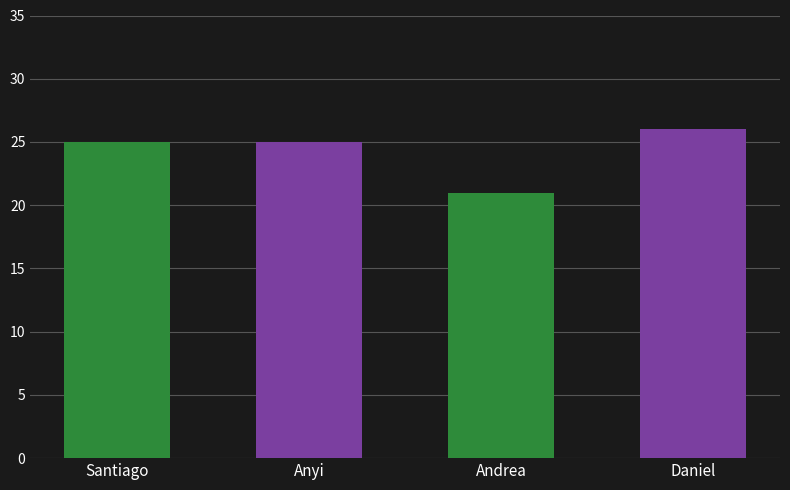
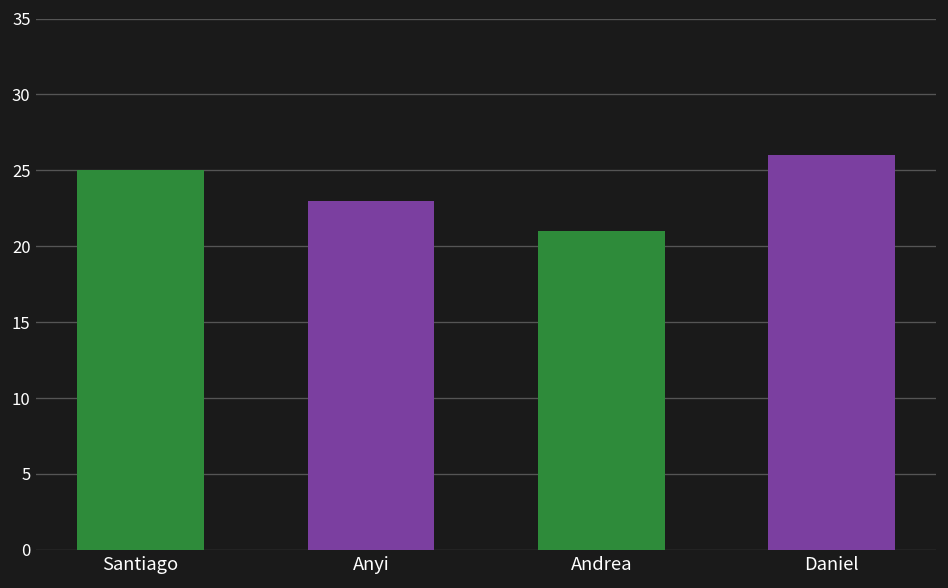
Anyi: 25 -> 23
